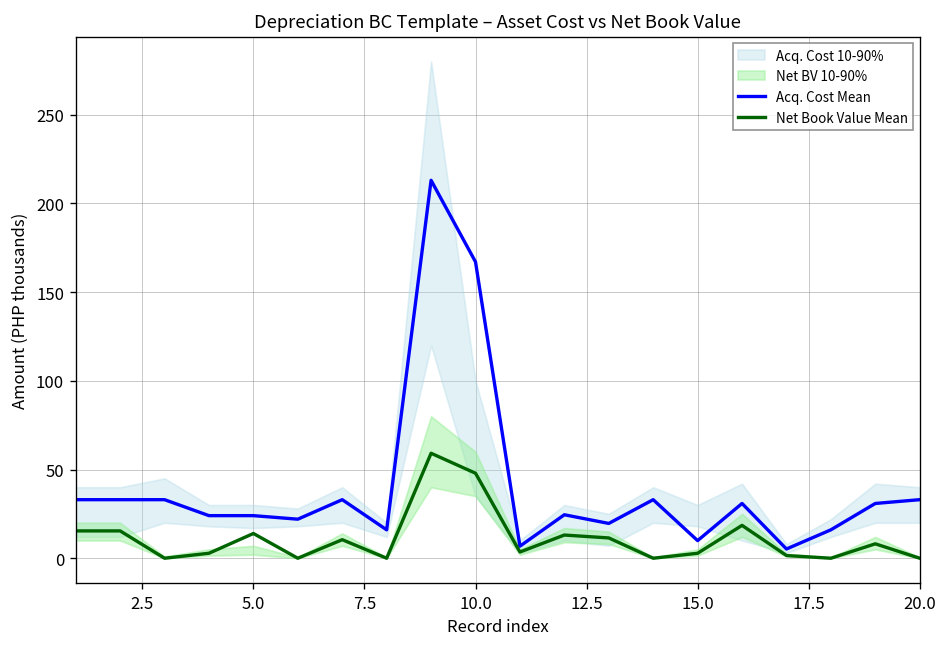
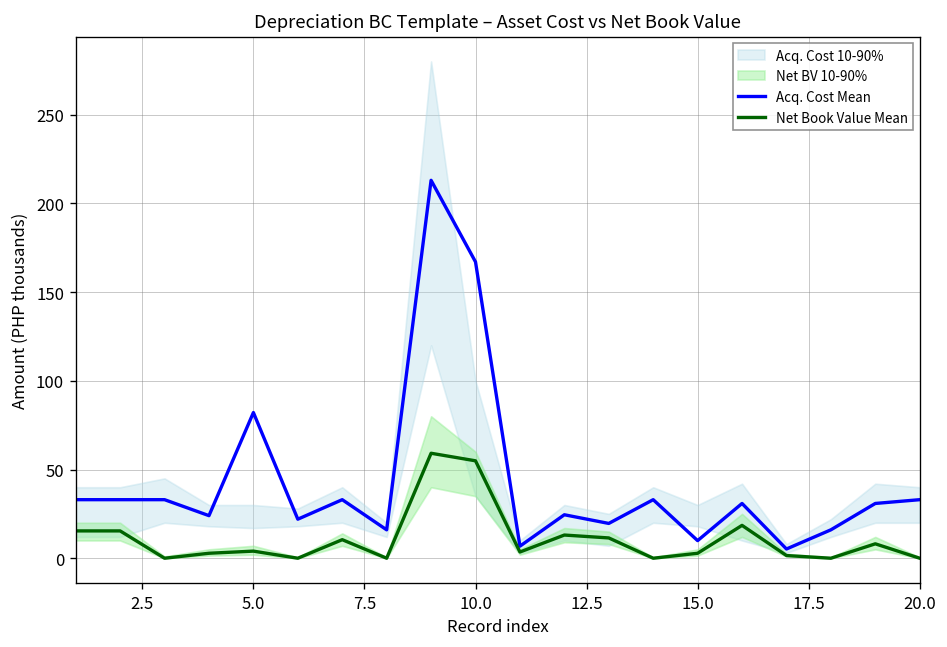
Acq. Cost Mean, 5.0: 24 -> 82
Net Book Value Mean, 5.0: 14 -> 4
Net Book Value Mean, 10.0: 48 -> 55
